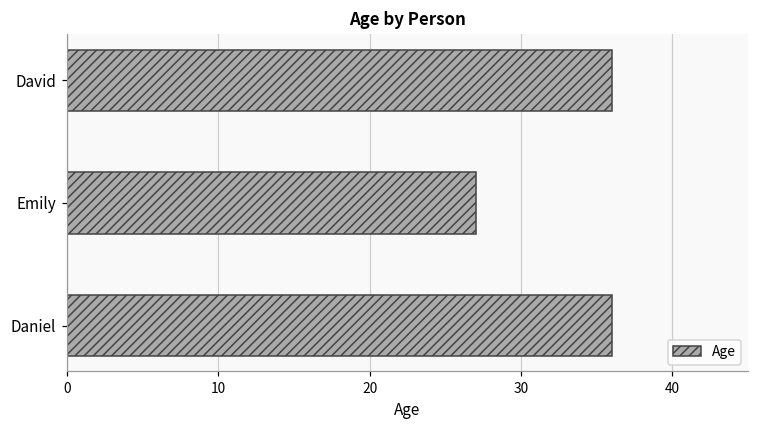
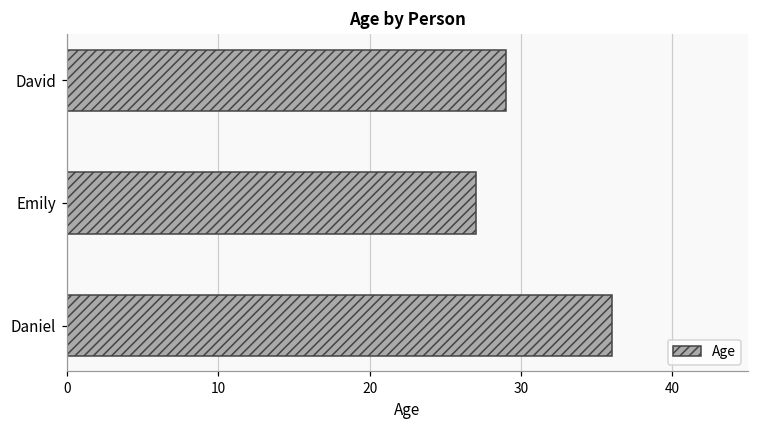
David: 36 -> 29
